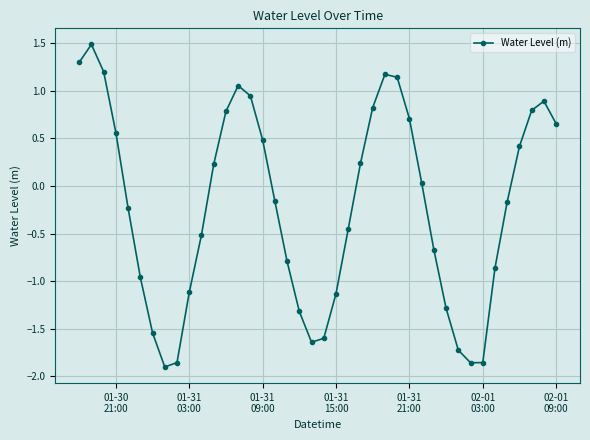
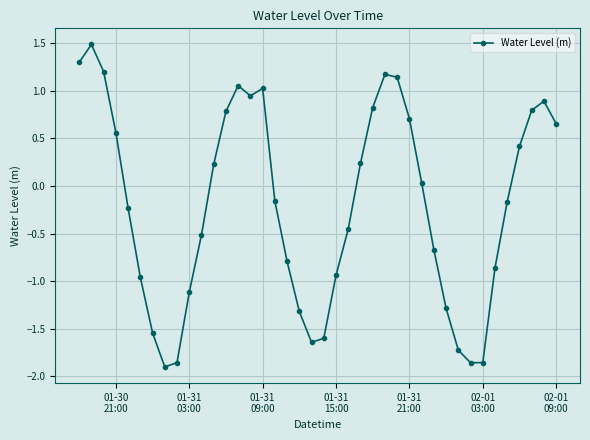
01-31 09:00: 0.5 -> 1.0
01-31 15:00: -1.1 -> -0.9
